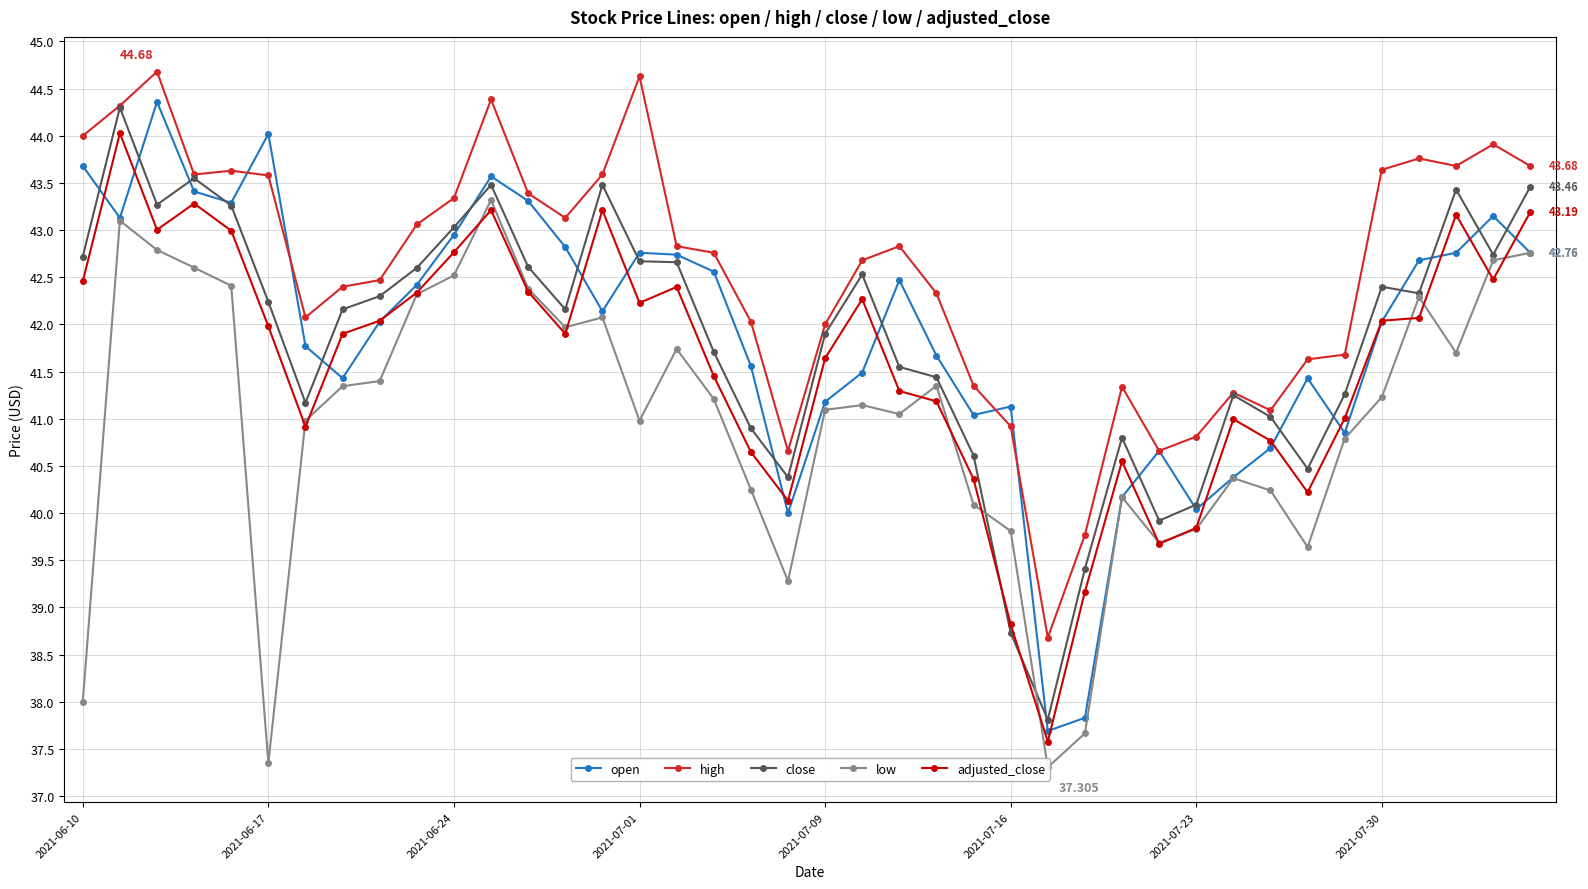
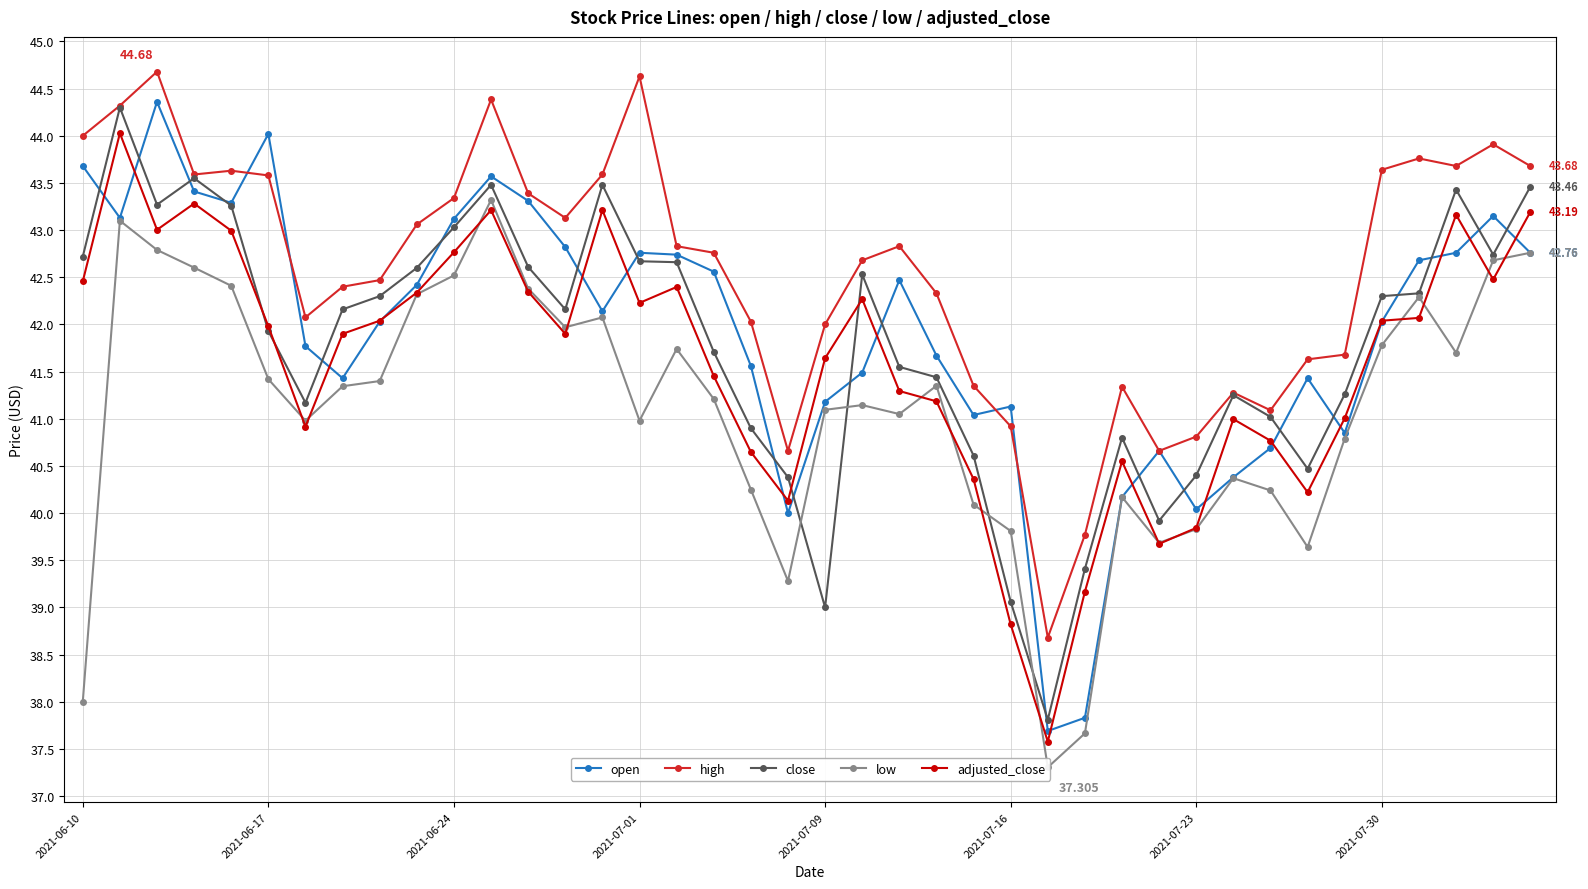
close, 2021-06-17: 42.2 -> 41.9
low, 2021-06-17: 37.4 -> 41.4
open, 2021-06-24: 43.0 -> 43.1
close, 2021-07-09: 41.9 -> 39.0
close, 2021-07-16: 38.7 -> 39.1
close, 2021-07-23: 40.1 -> 40.4
close, 2021-07-30: 42.4 -> 42.3
low, 2021-07-30: 41.2 -> 41.8
